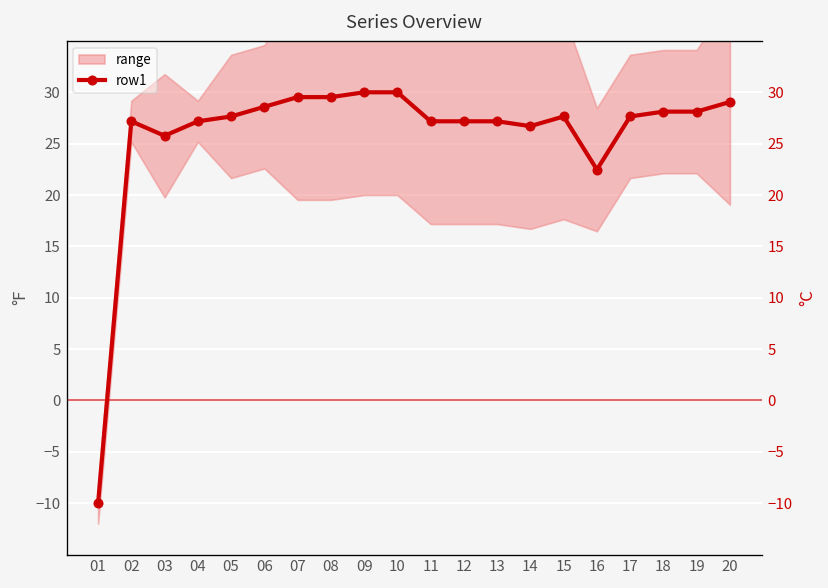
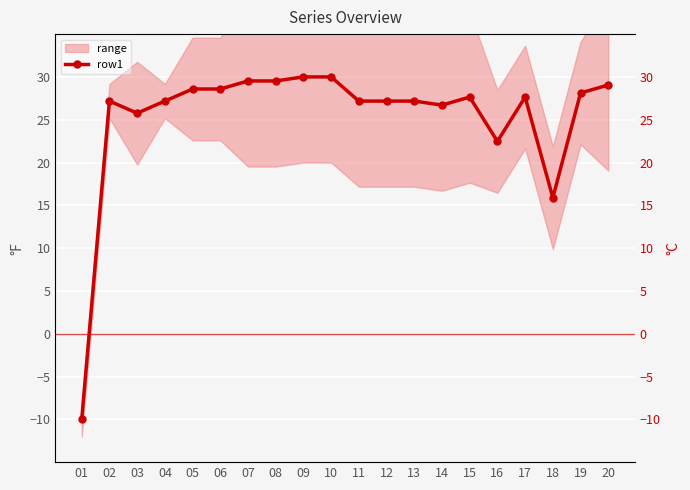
row1, 05: 28 -> 29
row1, 18: 28 -> 16
